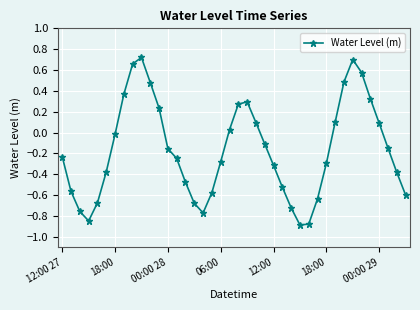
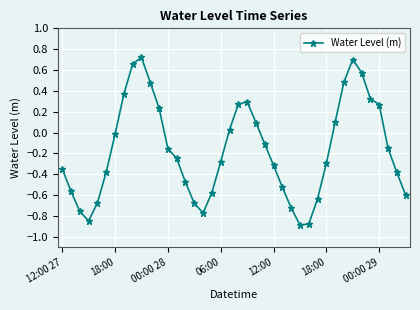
12:00 27: -0.23 -> -0.35
00:00 29: 0.09 -> 0.27
